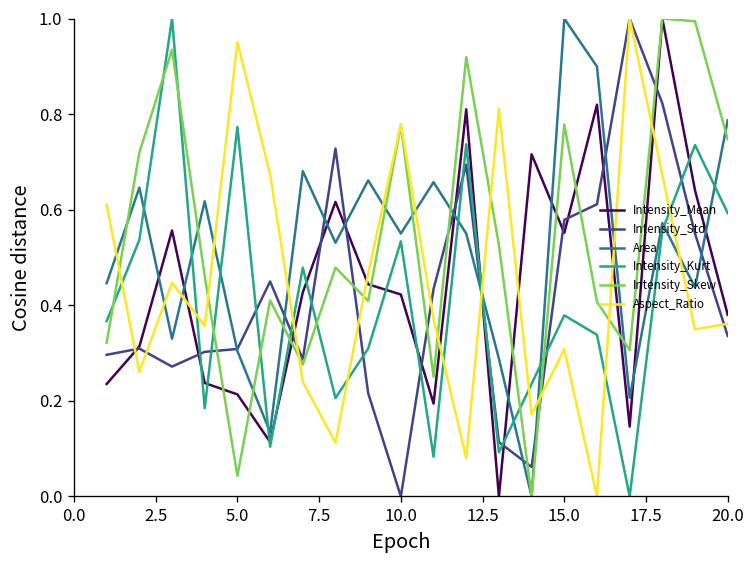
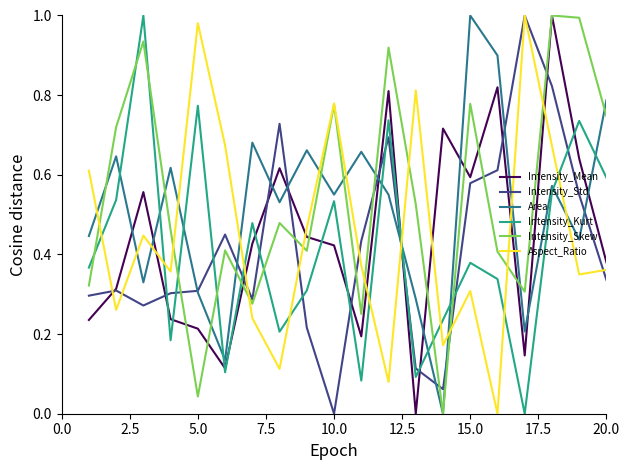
Aspect_Ratio, 5.0: 0.95 -> 0.98
Intensity_Mean, 15.0: 0.55 -> 0.59
